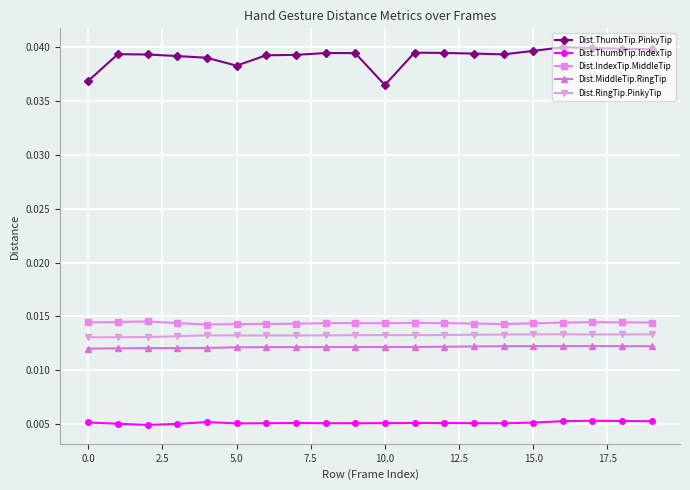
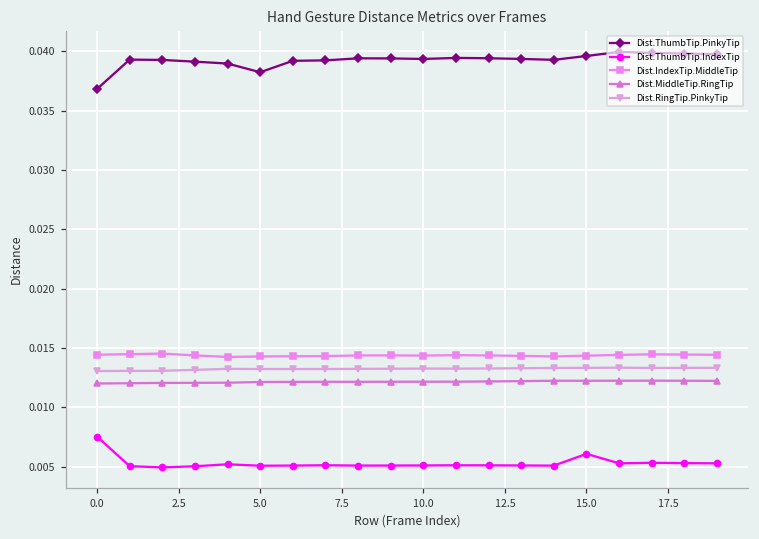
Dist.ThumbTip.IndexTip, 0.0: 0.0052 -> 0.0076
Dist.ThumbTip.PinkyTip, 10.0: 0.0364 -> 0.0394
Dist.ThumbTip.IndexTip, 15.0: 0.0052 -> 0.0061
